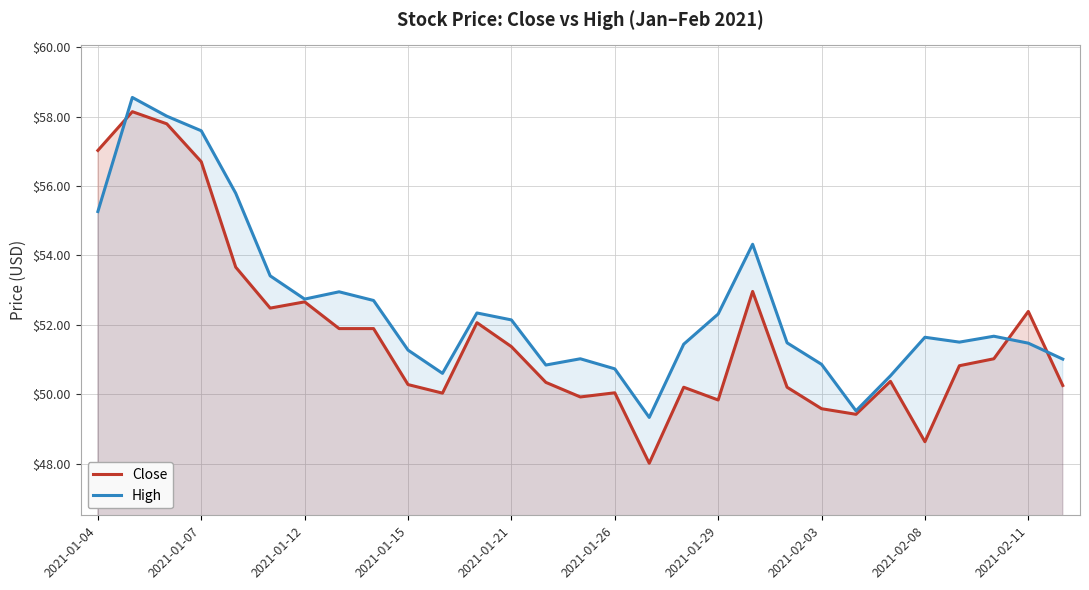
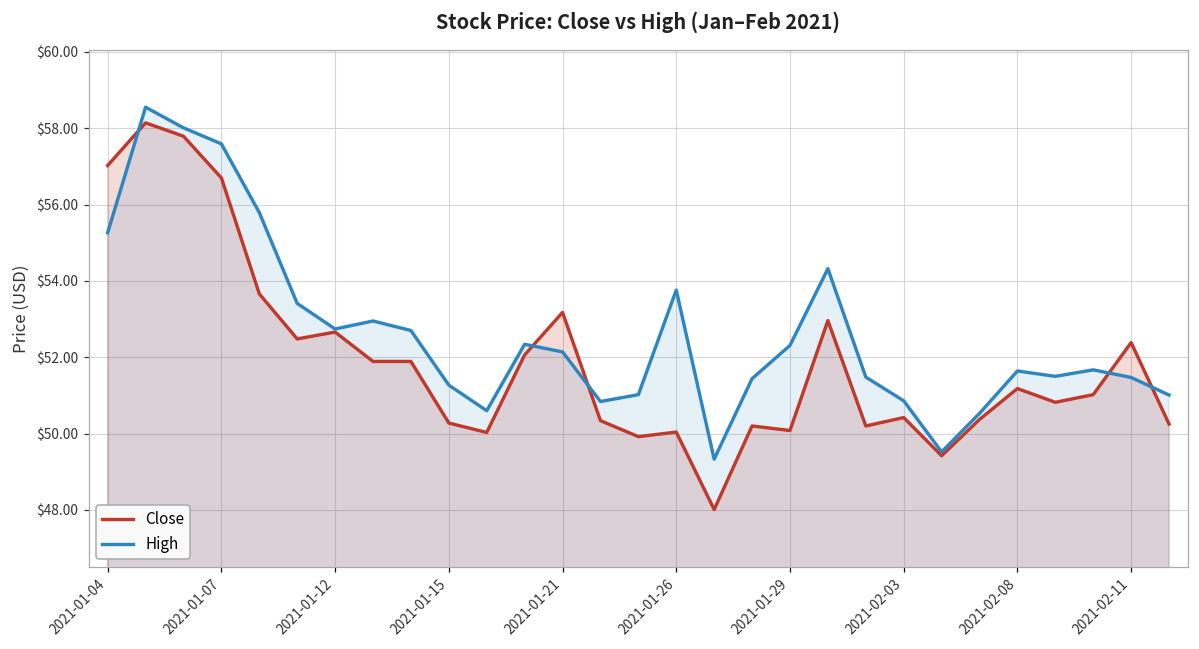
Close, 2021-01-21: $51.4 -> $53.2
High, 2021-01-26: $50.7 -> $53.8
Close, 2021-01-29: $49.8 -> $50.1
Close, 2021-02-03: $49.6 -> $50.4
Close, 2021-02-08: $48.6 -> $51.2
